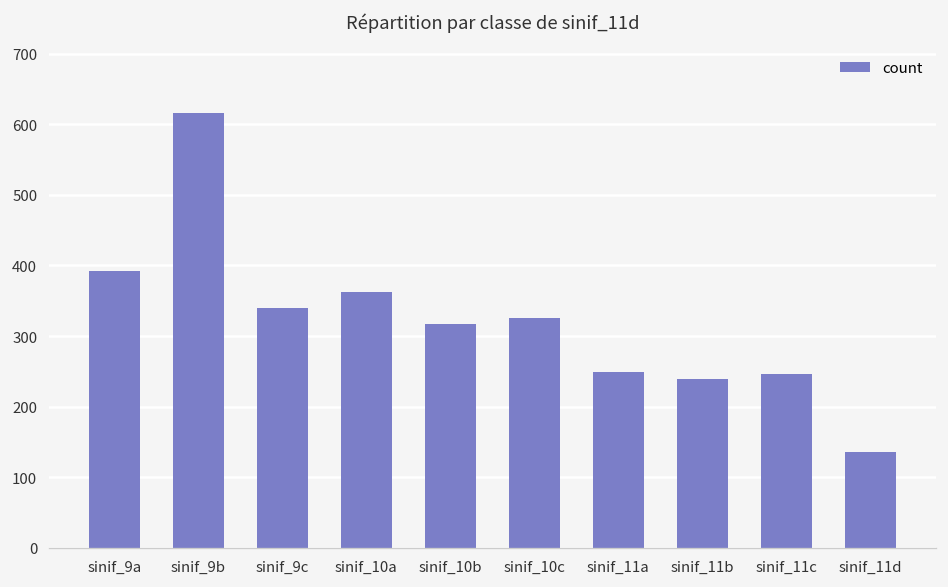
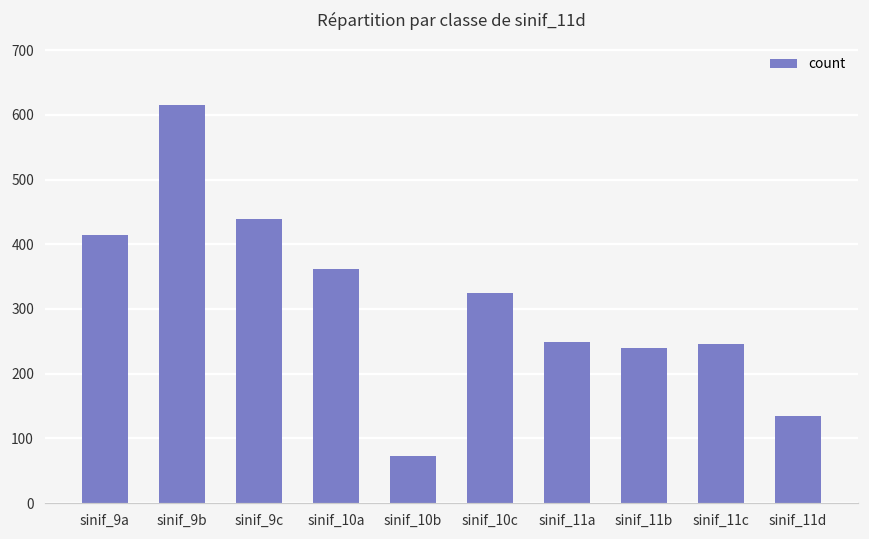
sinif_9a: 390 -> 420
sinif_9c: 340 -> 440
sinif_10b: 320 -> 70
